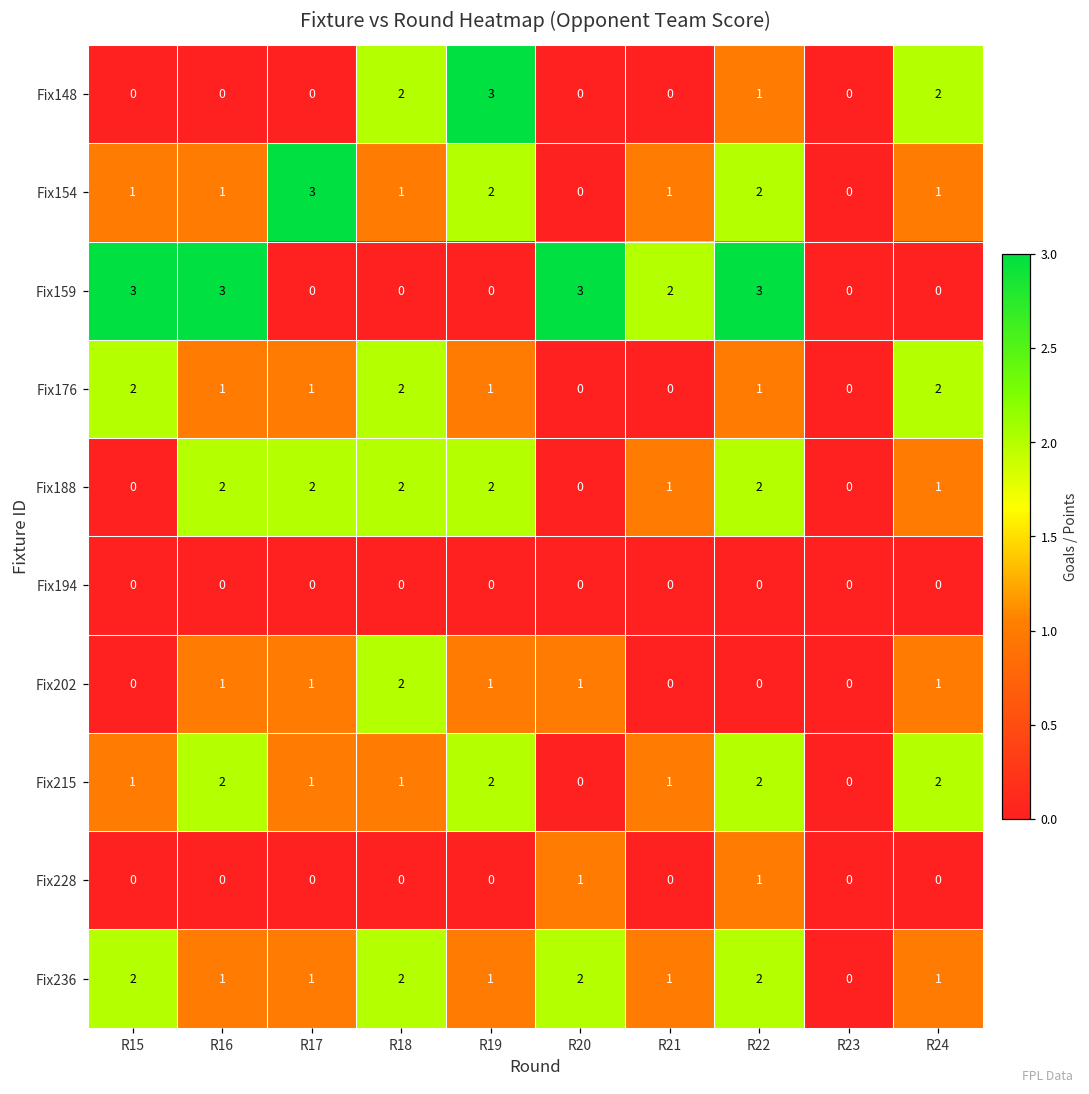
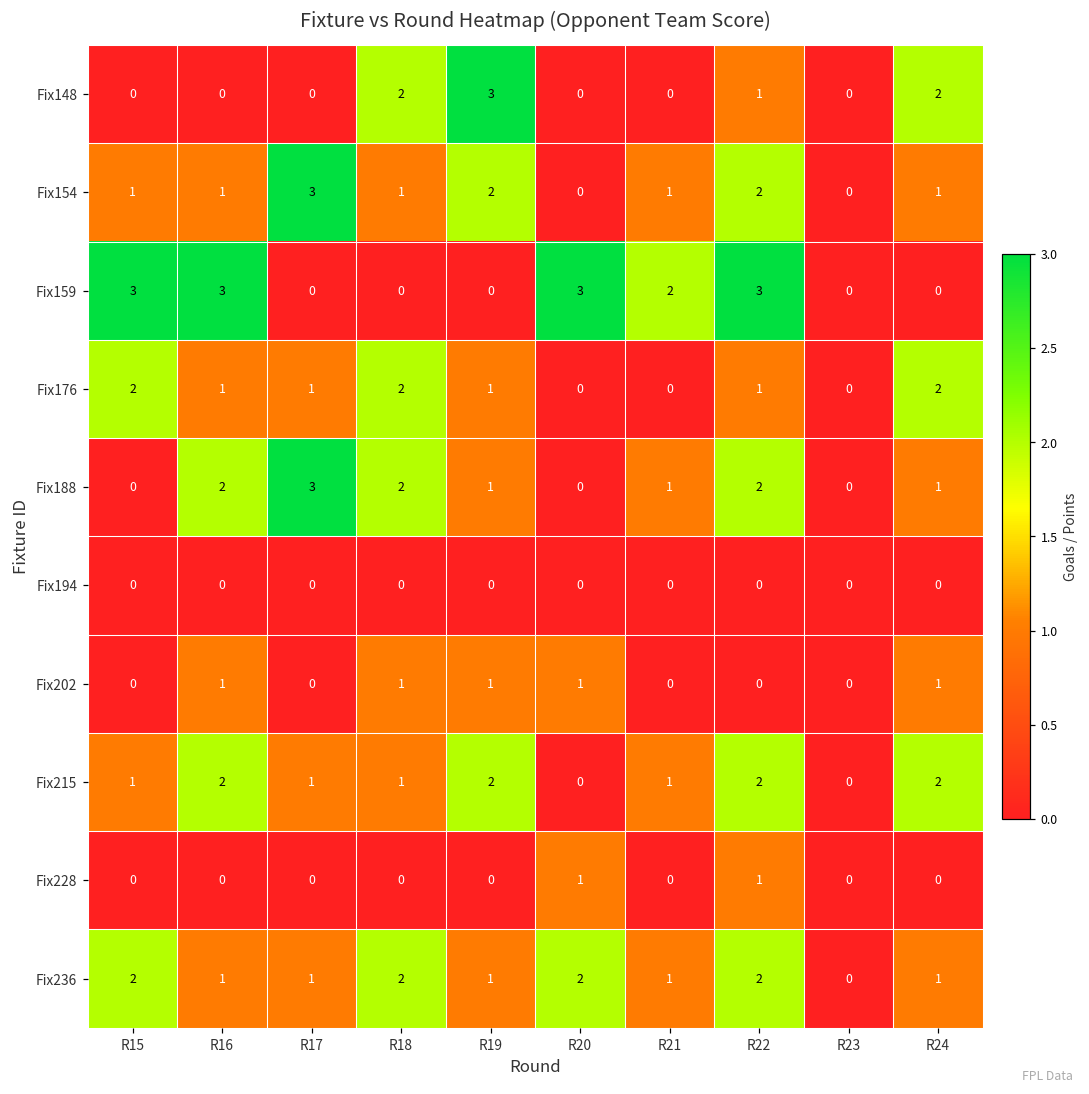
Fix188, R17: 2 -> 3
Fix188, R19: 2 -> 1
Fix202, R17: 1 -> 0
Fix202, R18: 2 -> 1
